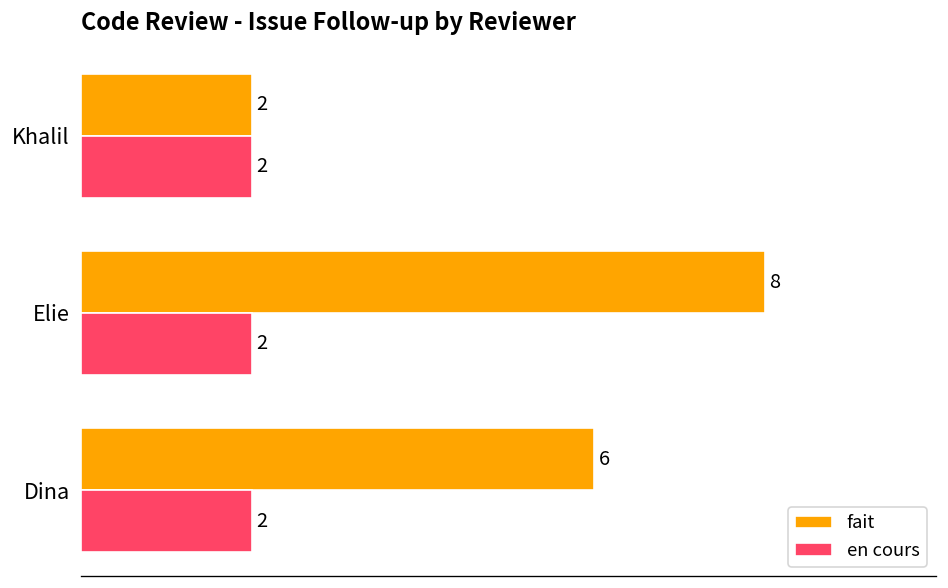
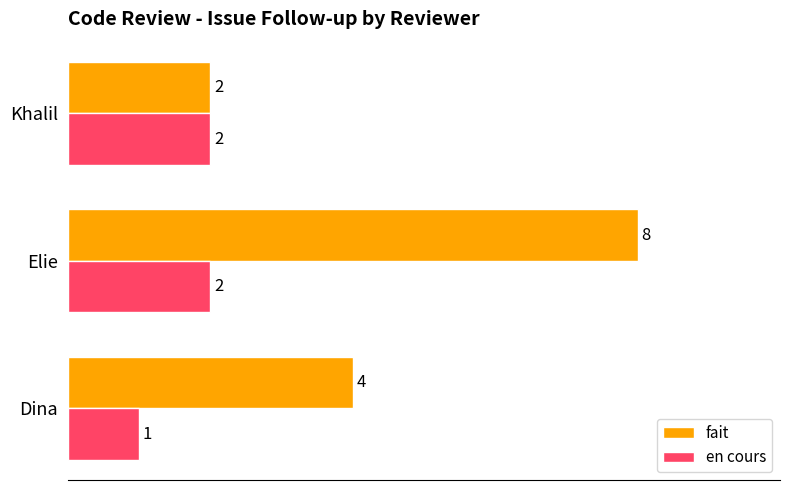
fait, Dina: 6 -> 4
en cours, Dina: 2 -> 1
